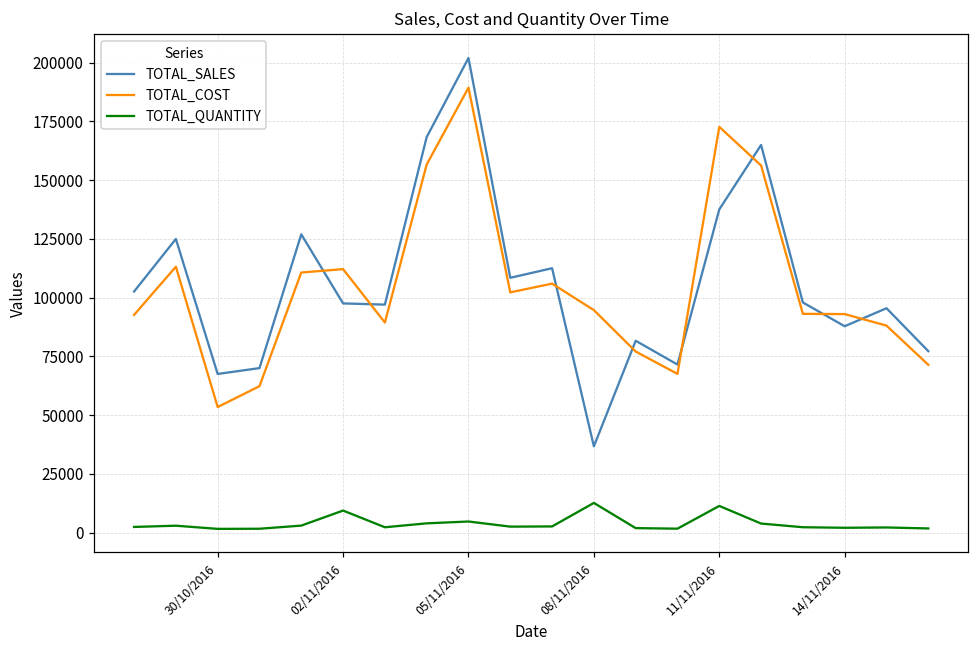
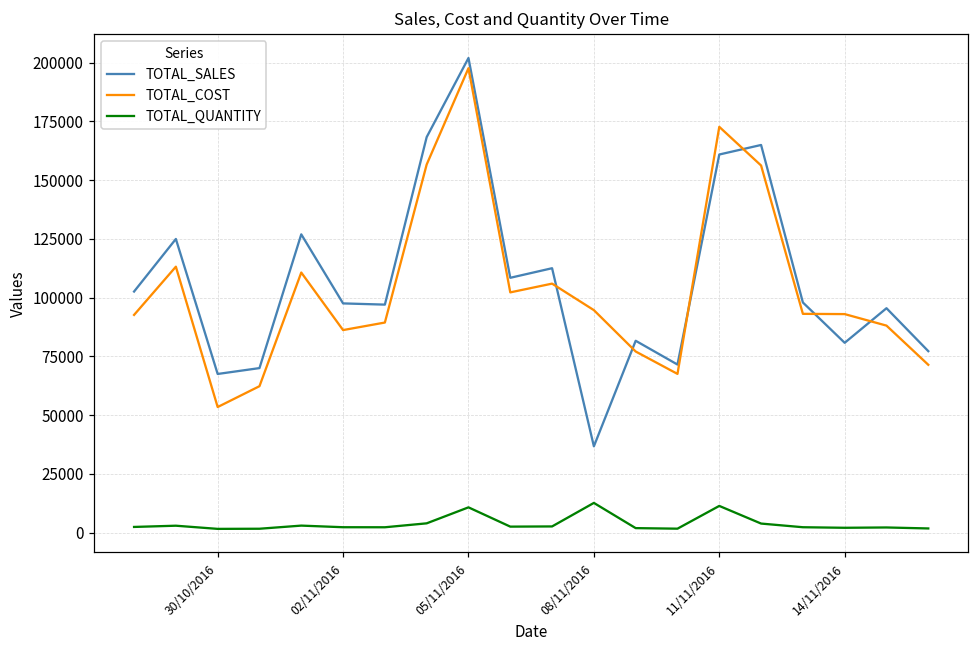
TOTAL_COST, 02/11/2016: 112000 -> 86000
TOTAL_QUANTITY, 02/11/2016: 9000 -> 2000
TOTAL_COST, 05/11/2016: 189000 -> 198000
TOTAL_QUANTITY, 05/11/2016: 5000 -> 11000
TOTAL_SALES, 11/11/2016: 138000 -> 161000
TOTAL_SALES, 14/11/2016: 88000 -> 81000
